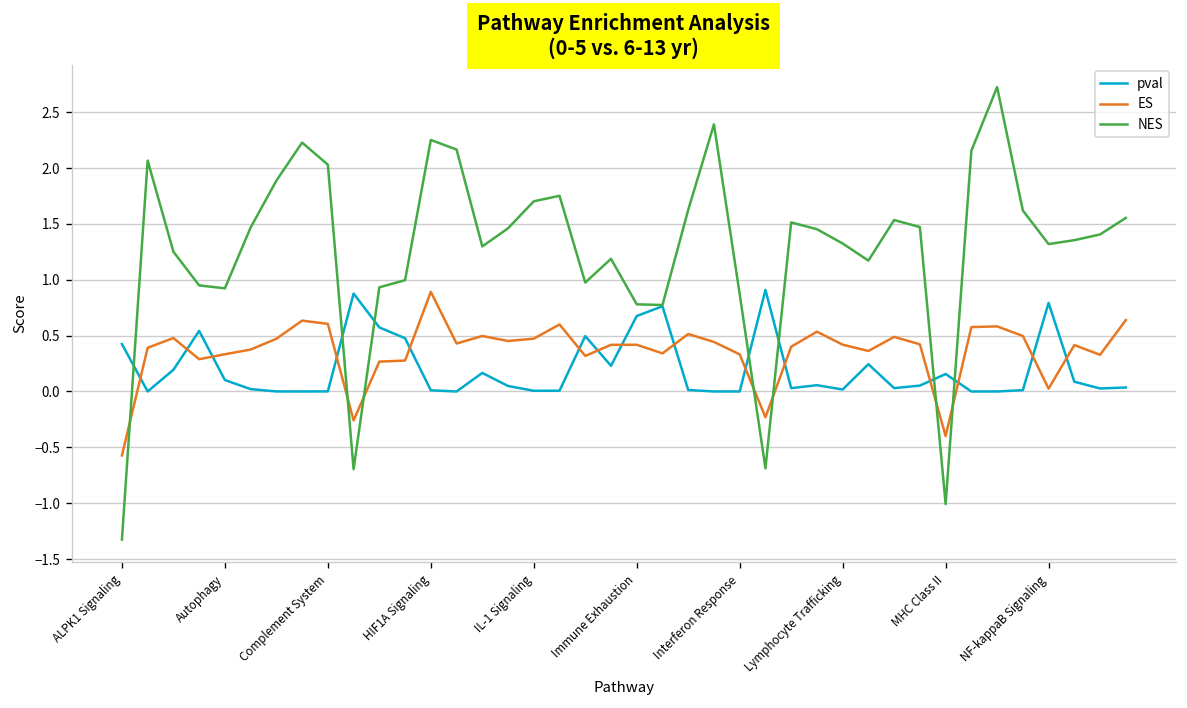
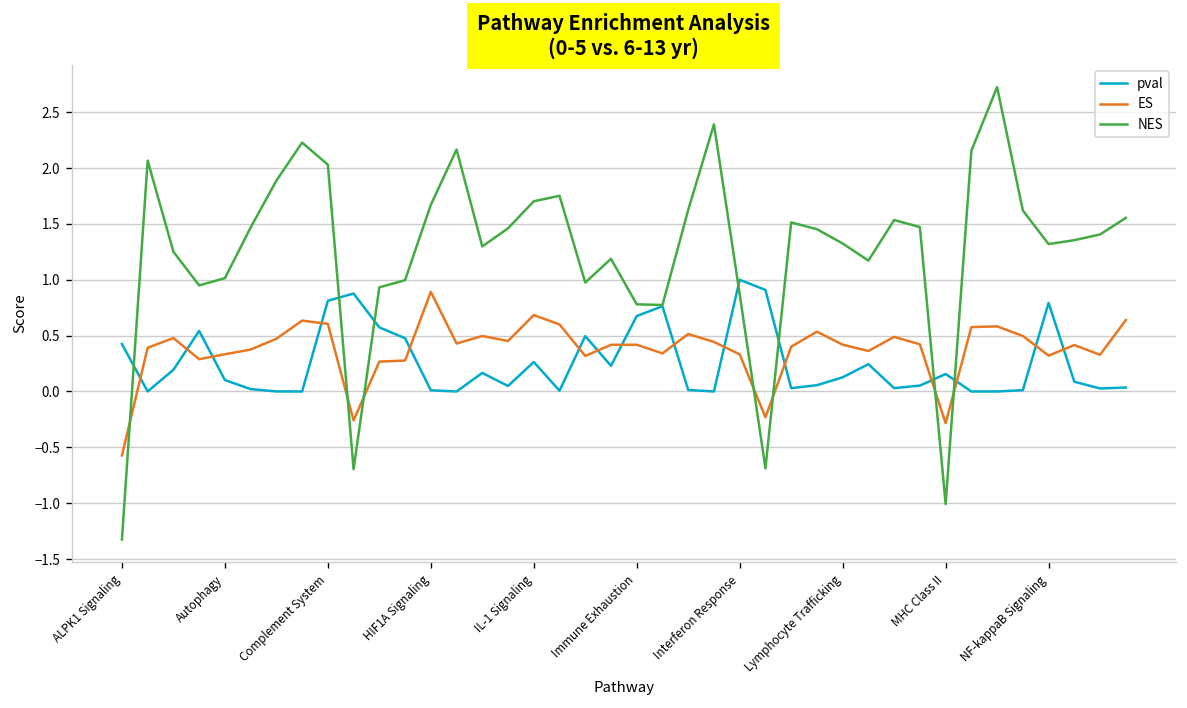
NES, Autophagy: 0.9 -> 1.0
pval, Complement System: 0.0 -> 0.8
NES, HIF1A Signaling: 2.3 -> 1.7
pval, IL-1 Signaling: 0.0 -> 0.3
ES, IL-1 Signaling: 0.5 -> 0.7
pval, Interferon Response: 0 -> 1
pval, Lymphocyte Trafficking: 0.0 -> 0.1
ES, MHC Class II: -0.4 -> -0.3
ES, NF-kappaB Signaling: 0.0 -> 0.3
